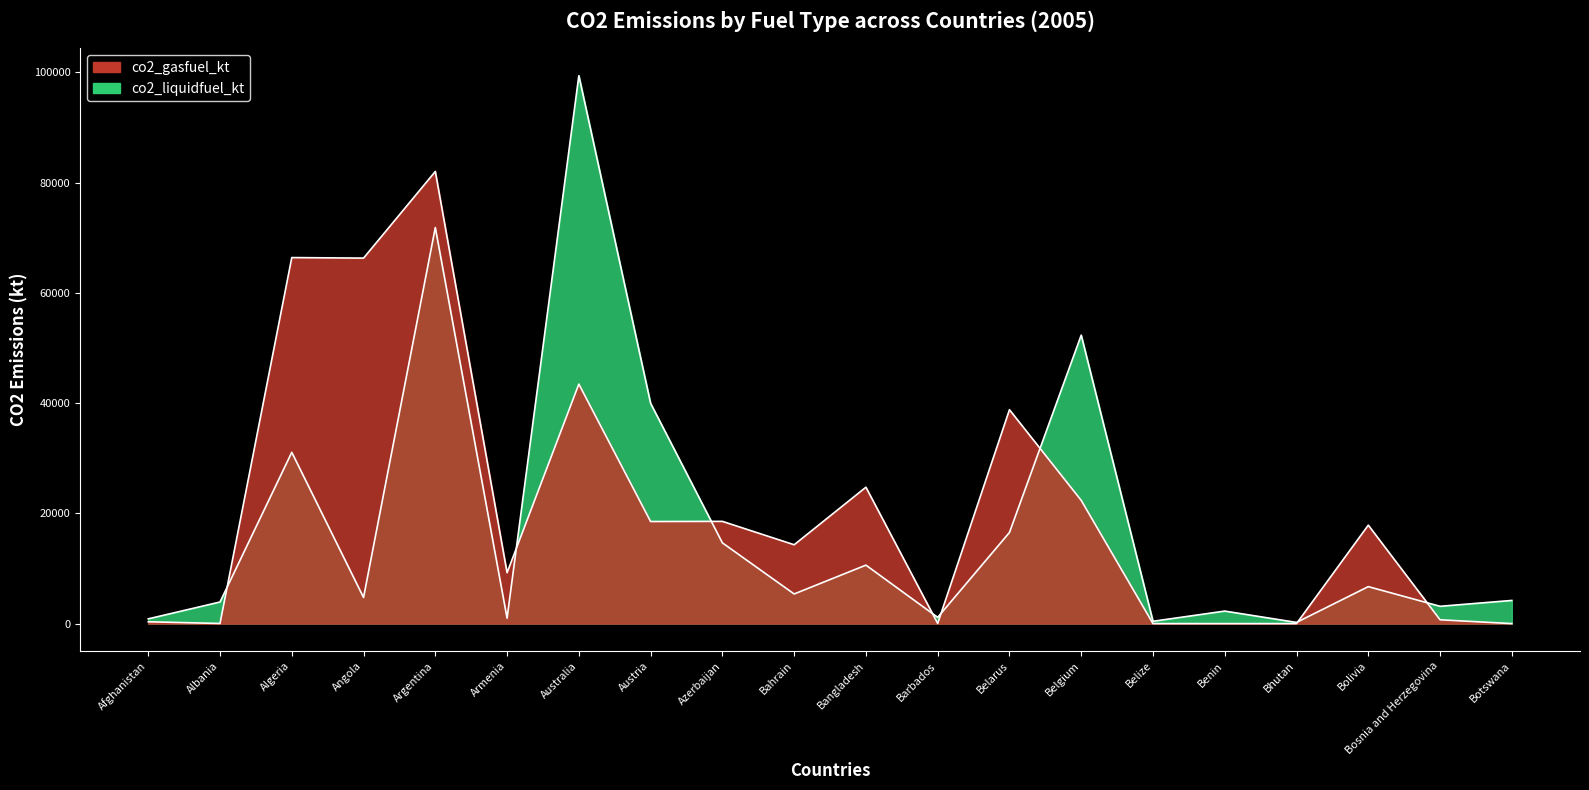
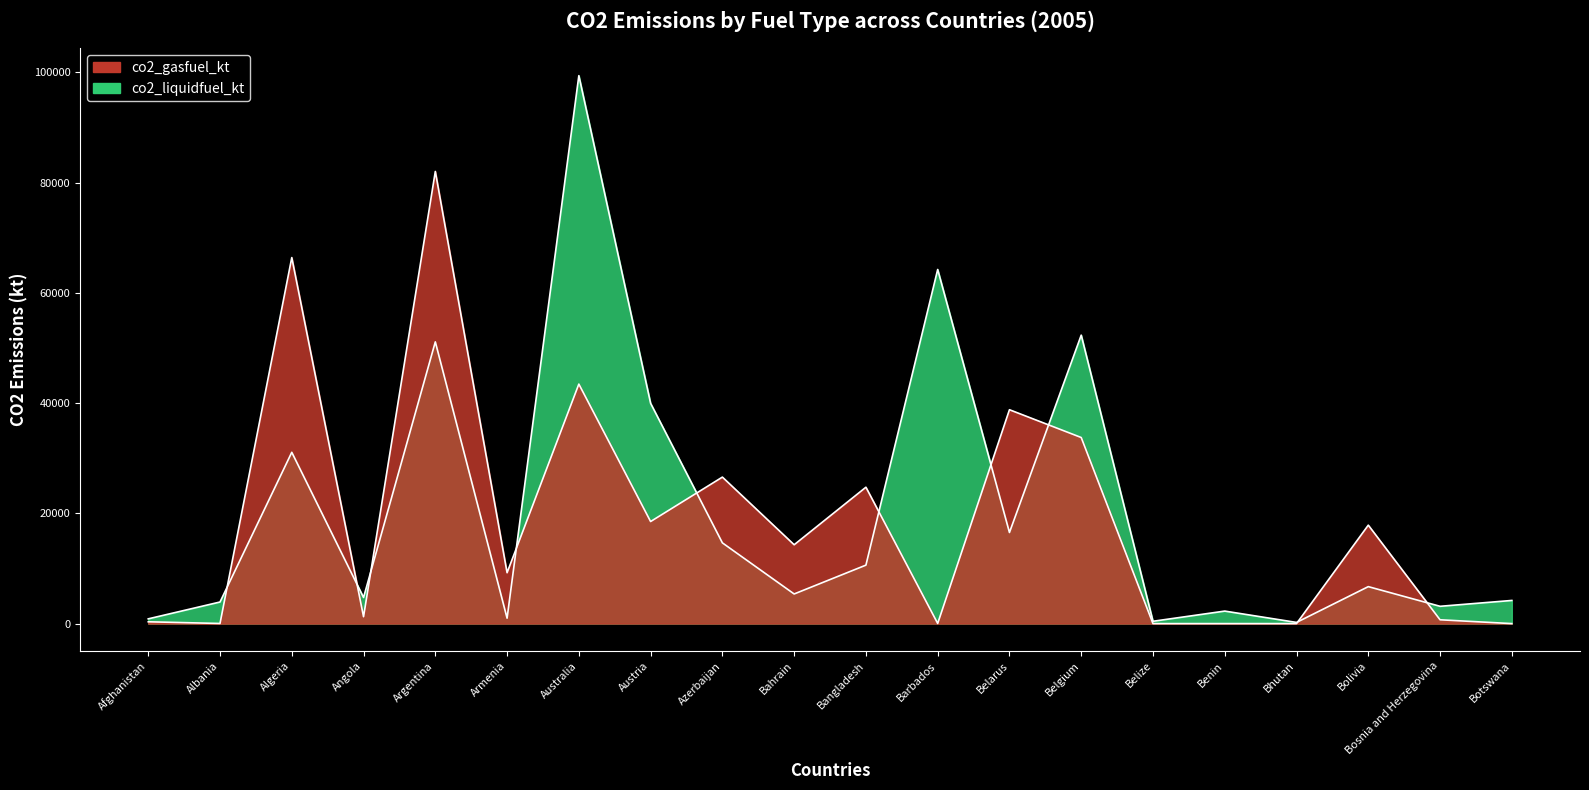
co2_gasfuel_kt, Angola: 66000 -> 1000
co2_liquidfuel_kt, Argentina: 72000 -> 51000
co2_gasfuel_kt, Azerbaijan: 19000 -> 27000
co2_liquidfuel_kt, Barbados: 1000 -> 64000
co2_gasfuel_kt, Belgium: 22000 -> 34000
